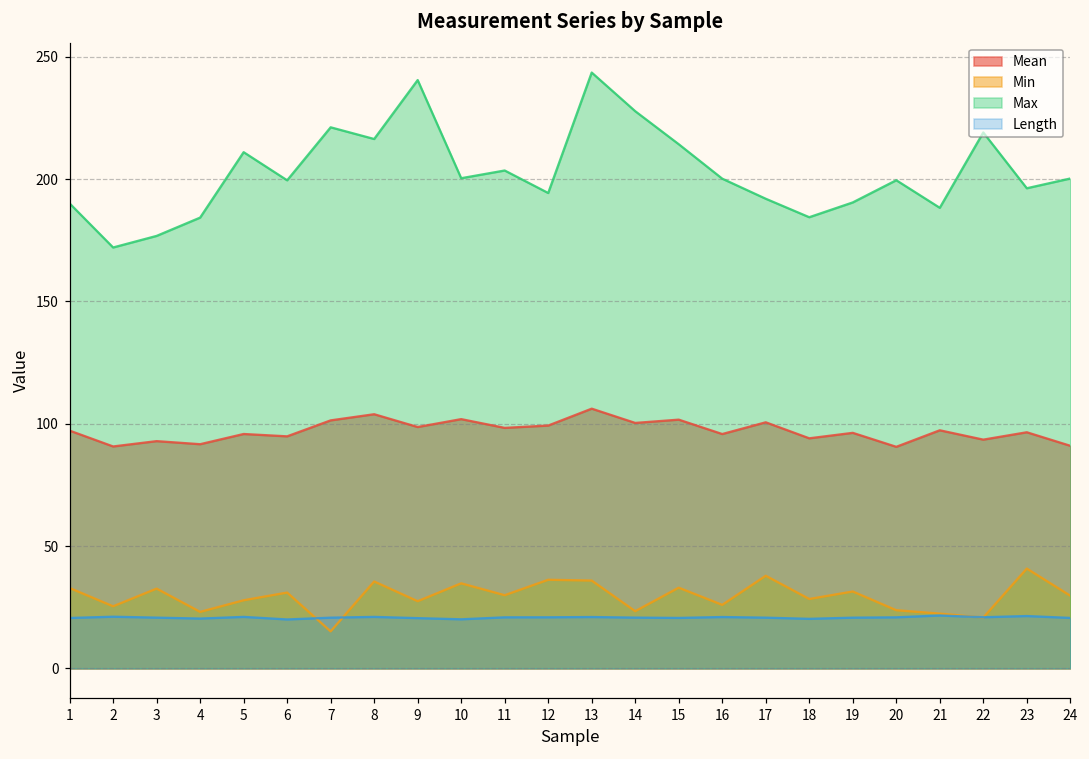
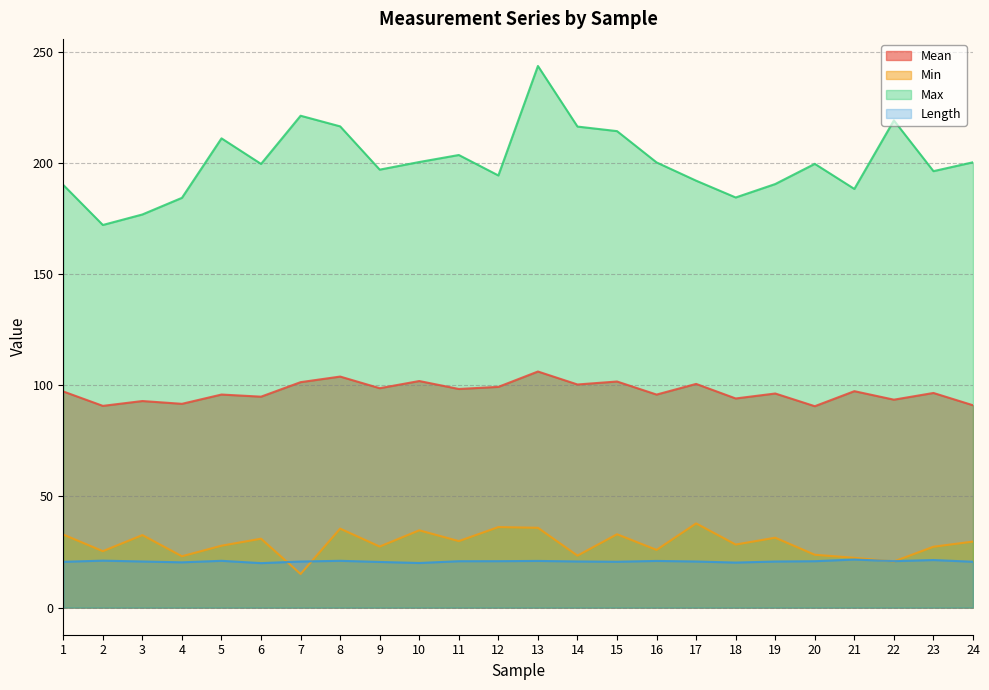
Max, 9: 240 -> 197
Max, 14: 228 -> 216
Min, 23: 41 -> 27
